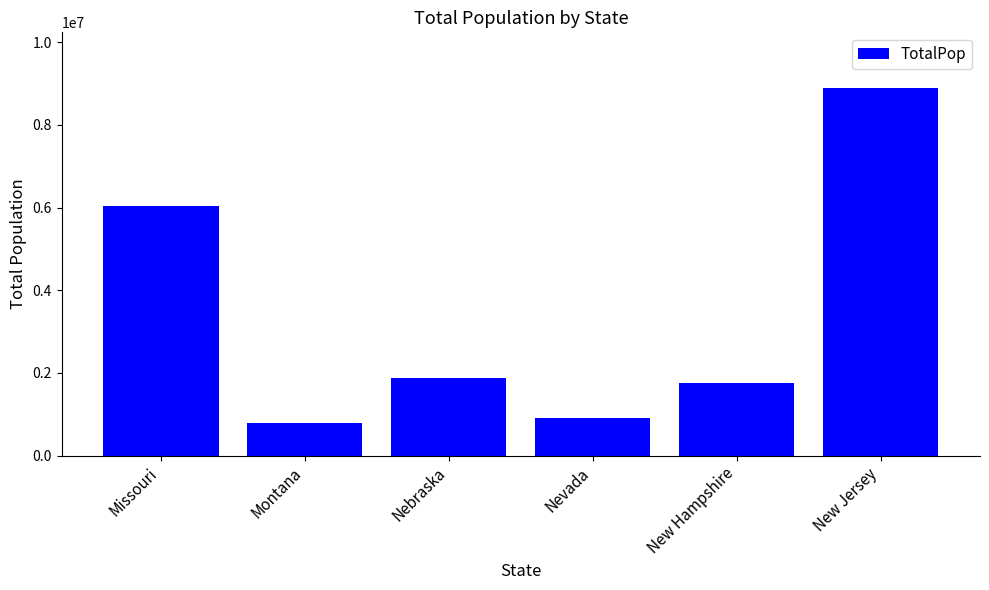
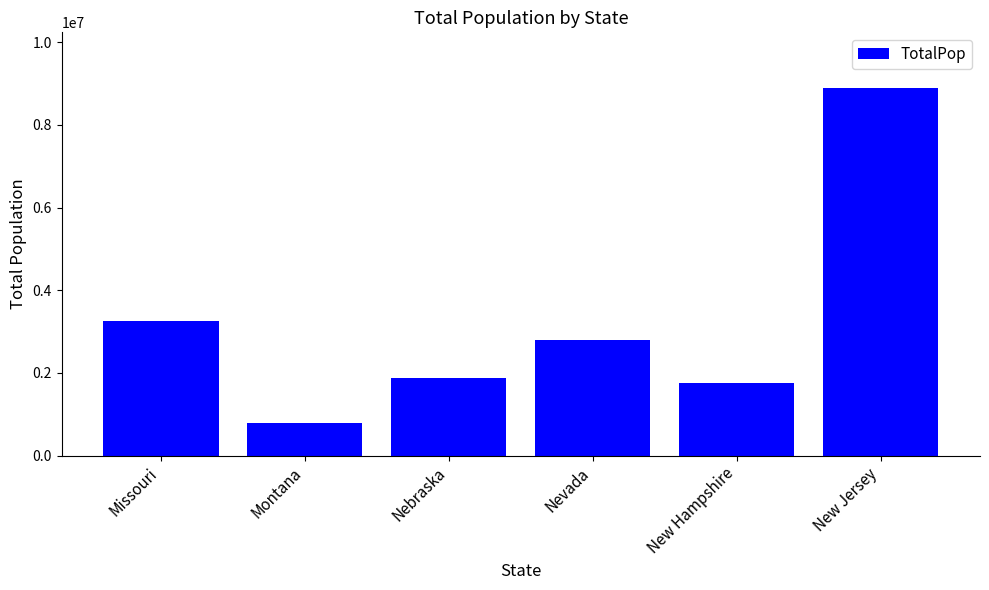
Missouri: 6000000 -> 3300000
Nevada: 900000 -> 2800000
